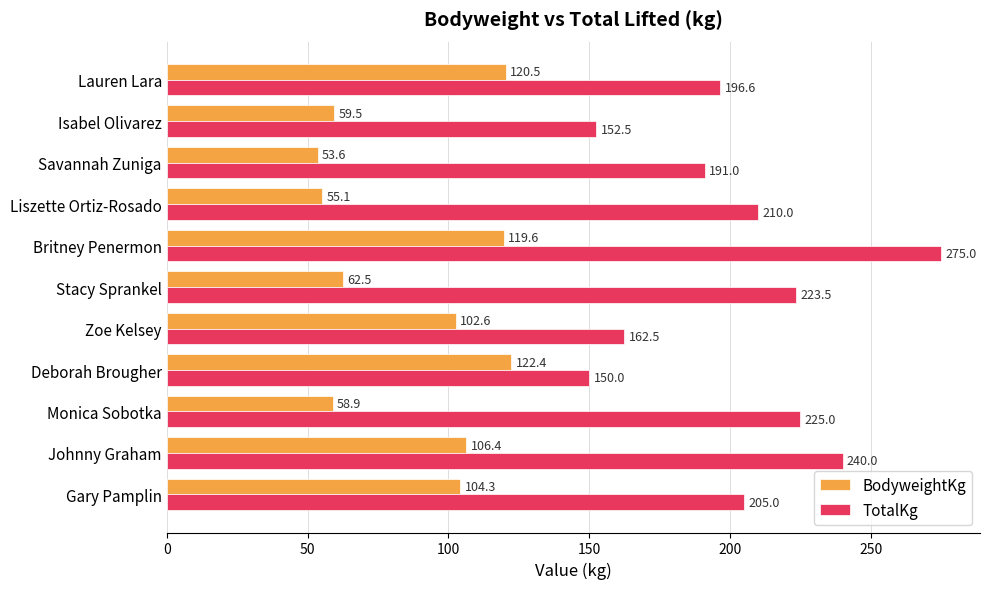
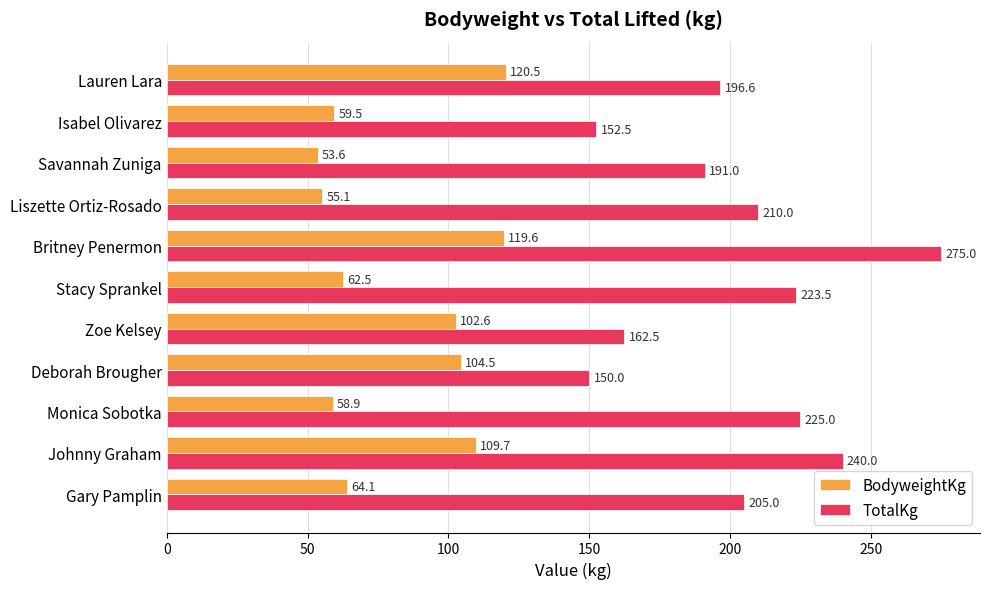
BodyweightKg, Deborah Brougher: 122.4 -> 104.5
BodyweightKg, Johnny Graham: 106.4 -> 109.7
BodyweightKg, Gary Pamplin: 104.3 -> 64.1
